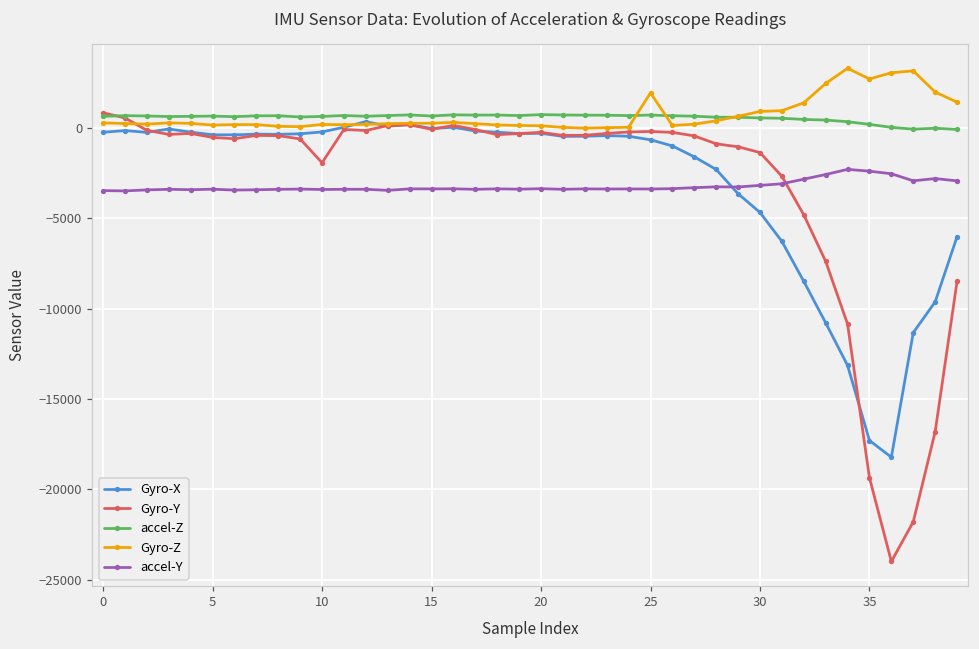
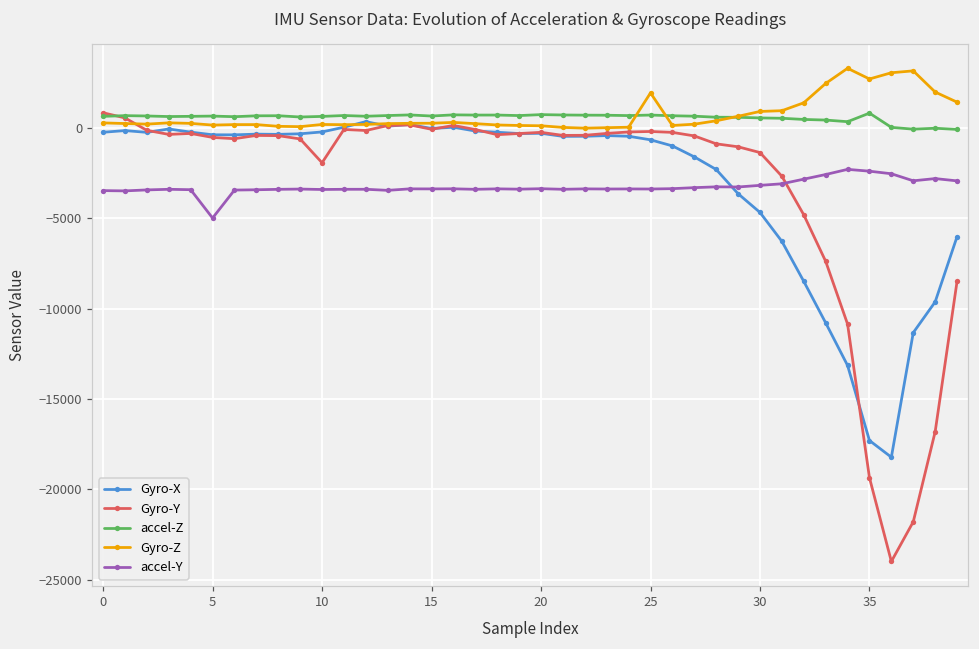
accel-Y, 5: -3400 -> -5000
accel-Z, 35: 200 -> 800
